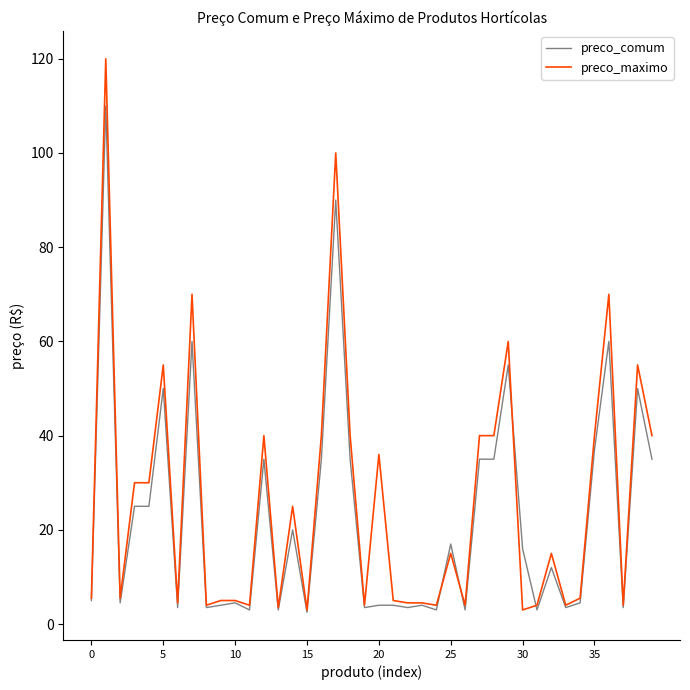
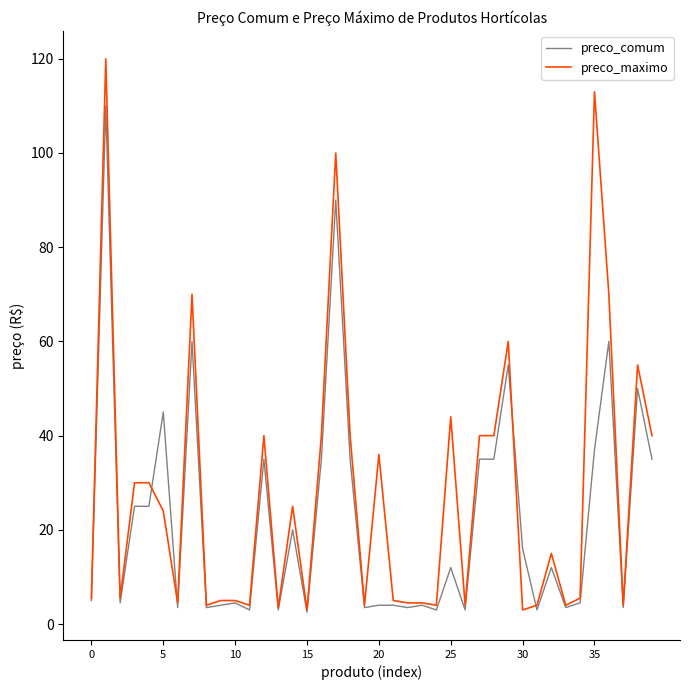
preco_comum, 5: 50 -> 45
preco_maximo, 5: 55 -> 24
preco_comum, 25: 17 -> 12
preco_maximo, 25: 15 -> 44
preco_maximo, 35: 40 -> 113
